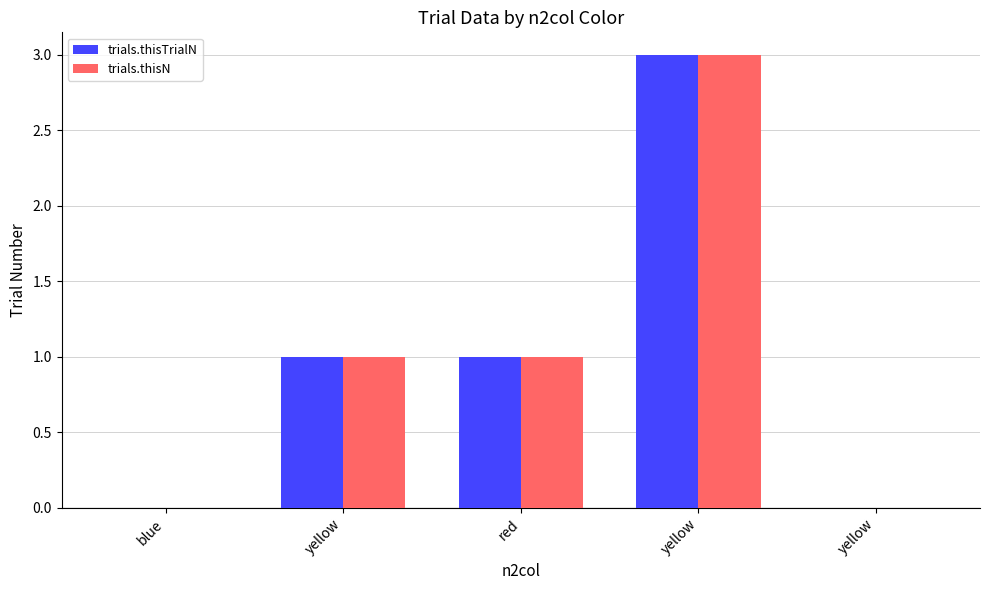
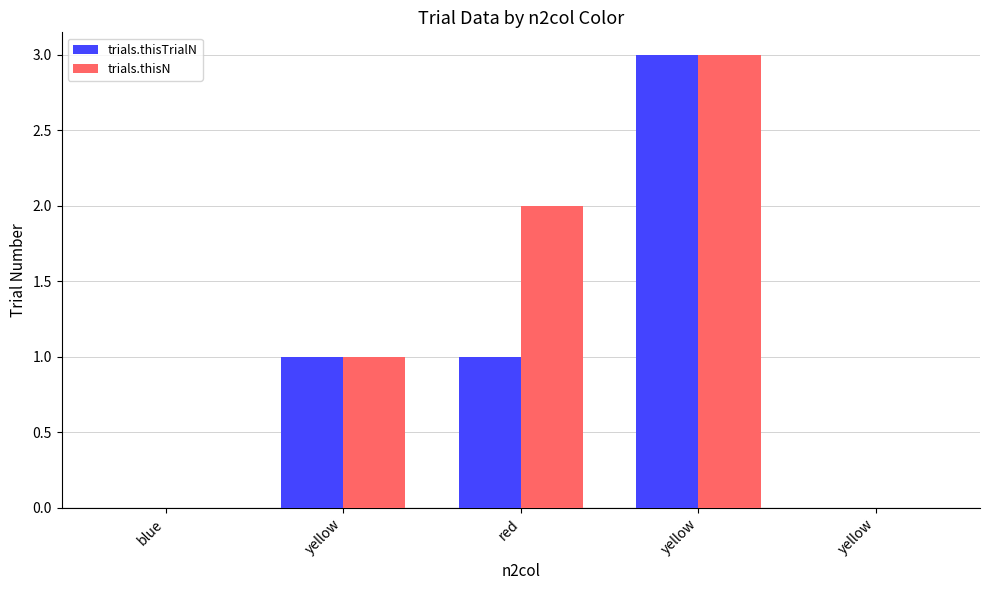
trials.thisN, red: 1 -> 2
